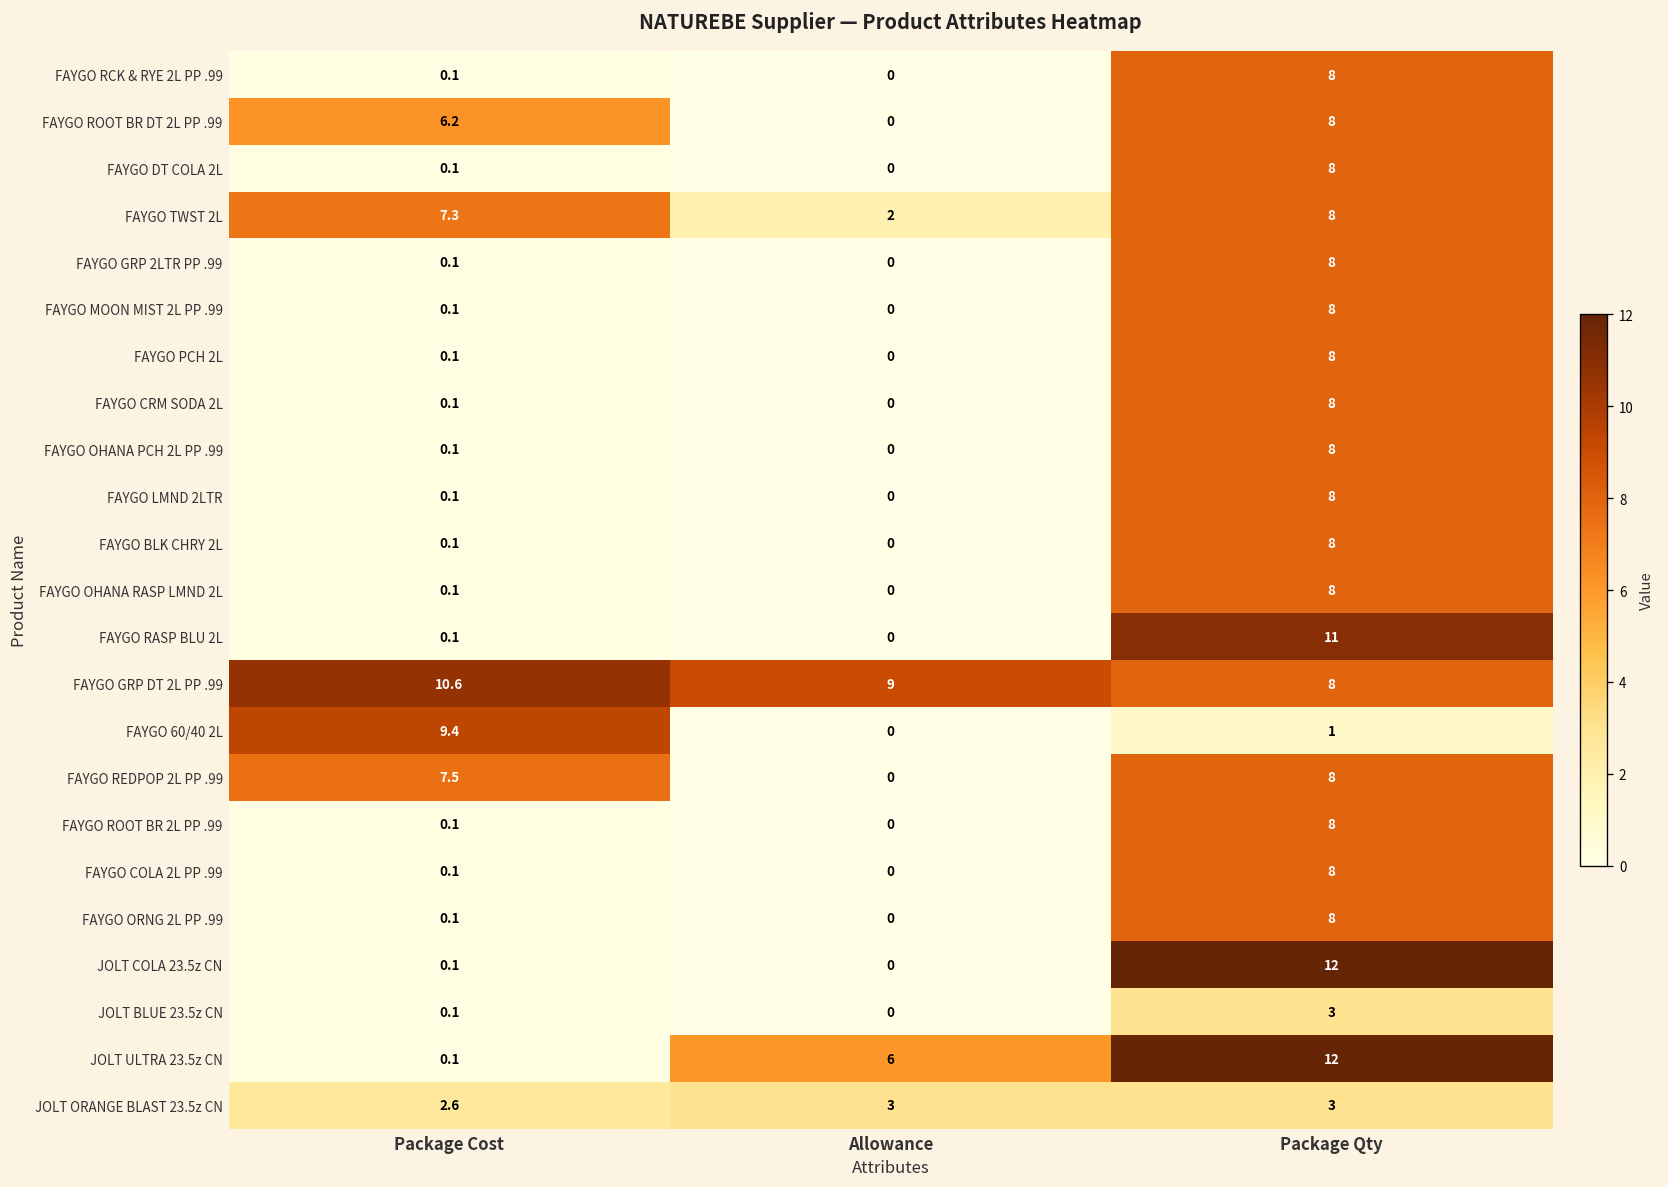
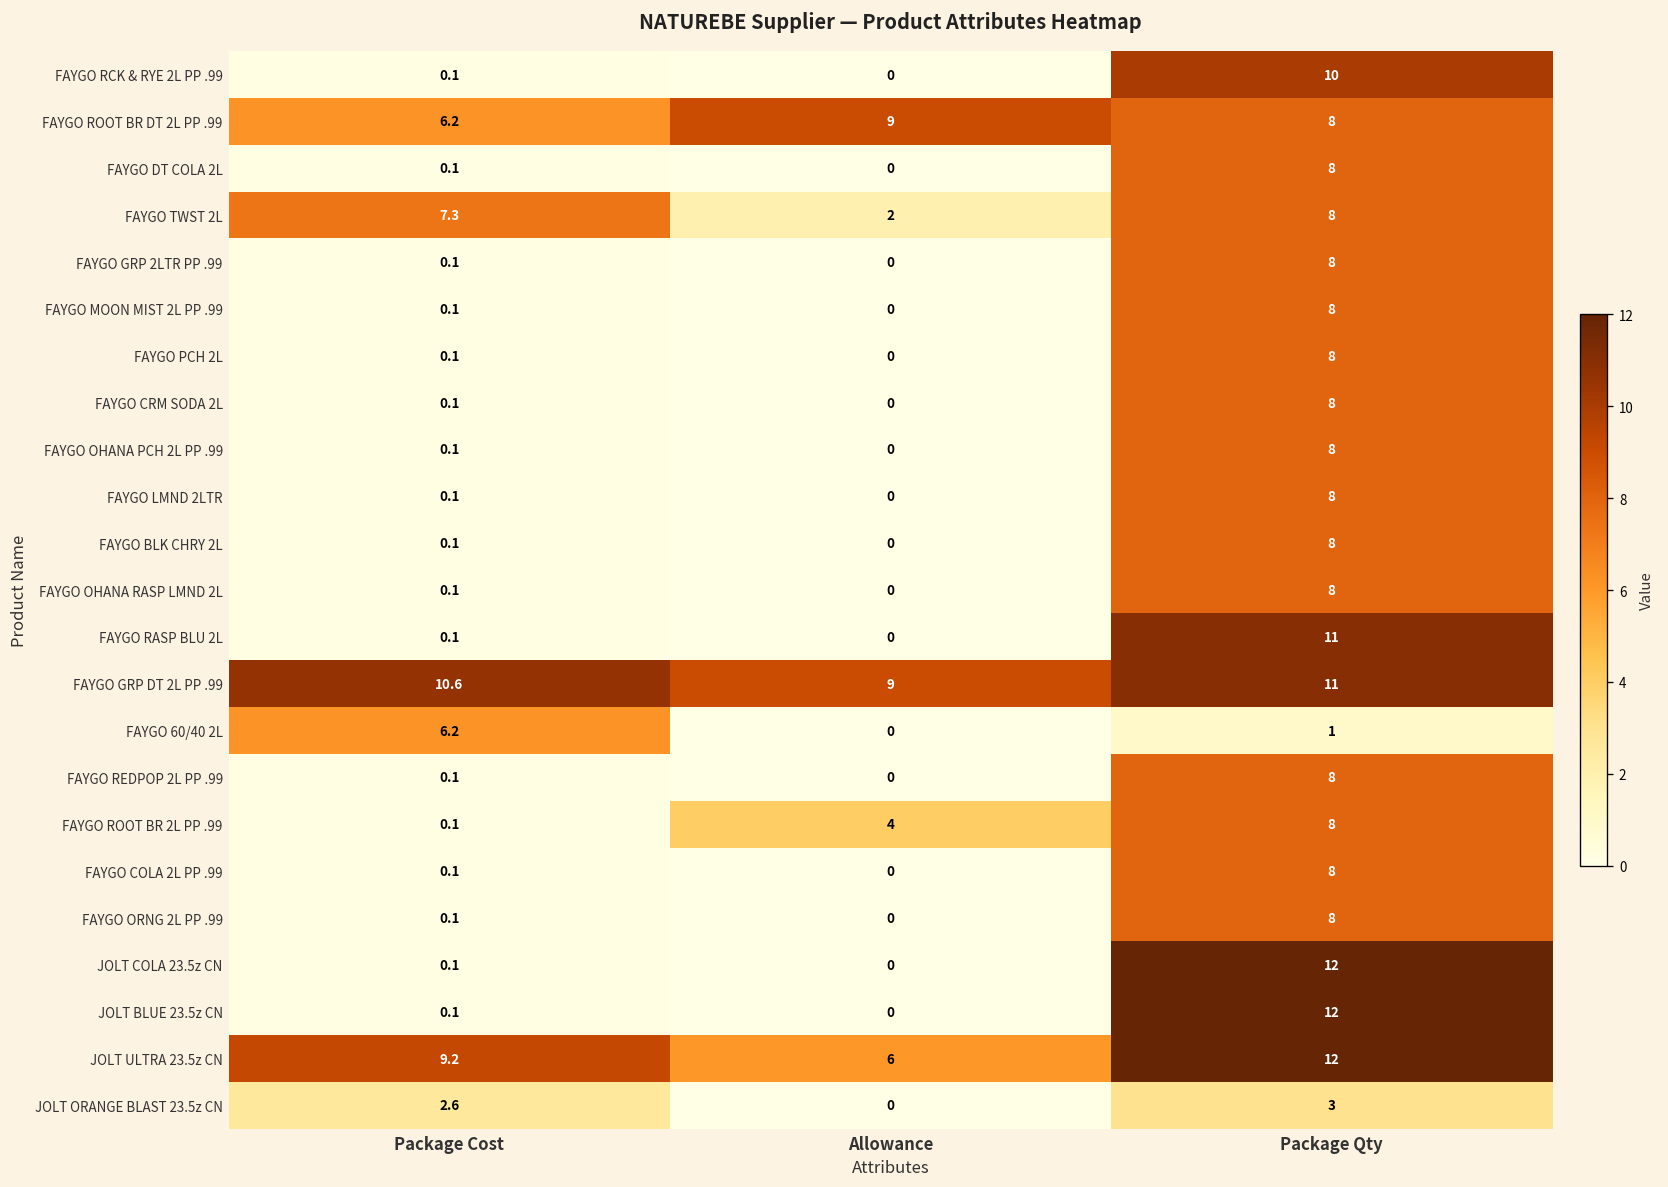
FAYGO RCK & RYE 2L PP .99, Package Qty: 8 -> 10
FAYGO ROOT BR DT 2L PP .99, Allowance: 0 -> 9
FAYGO GRP DT 2L PP .99, Package Qty: 8 -> 11
FAYGO 60/40 2L, Package Cost: 9.4 -> 6.2
FAYGO REDPOP 2L PP .99, Package Cost: 7.5 -> 0.1
FAYGO ROOT BR 2L PP .99, Allowance: 0 -> 4
JOLT BLUE 23.5z CN, Package Qty: 3 -> 12
JOLT ULTRA 23.5z CN, Package Cost: 0.1 -> 9.2
JOLT ORANGE BLAST 23.5z CN, Allowance: 3 -> 0
